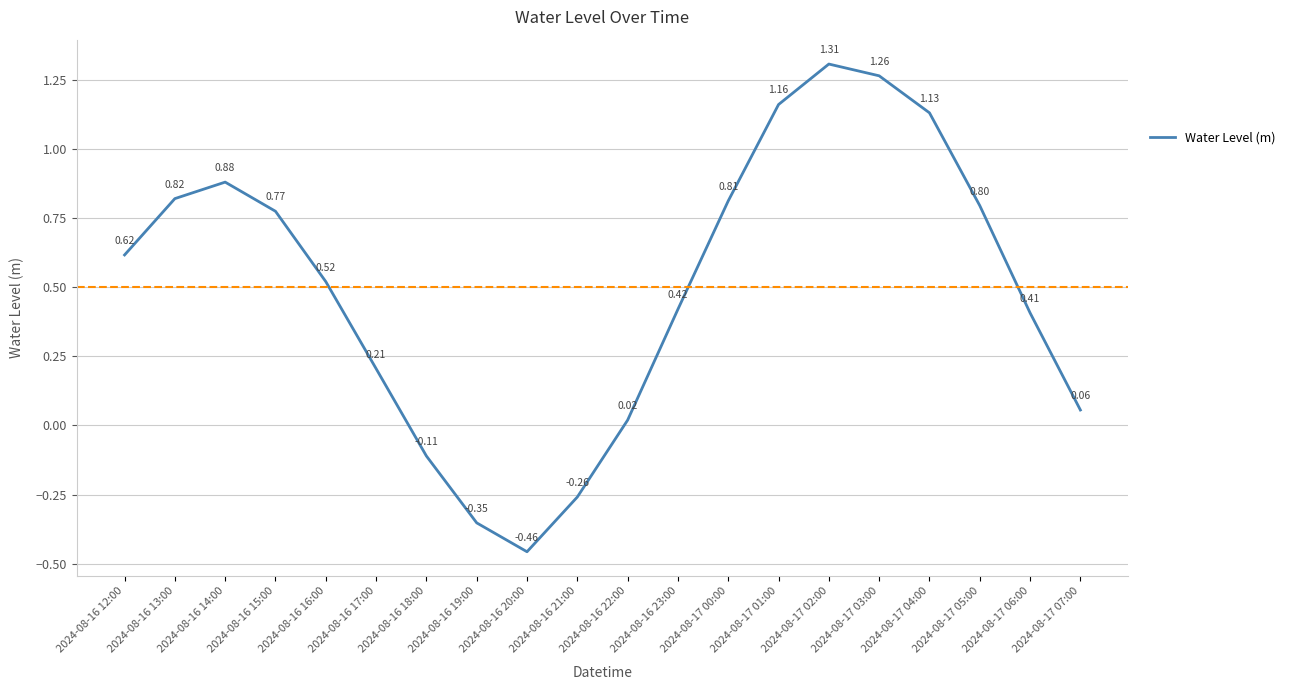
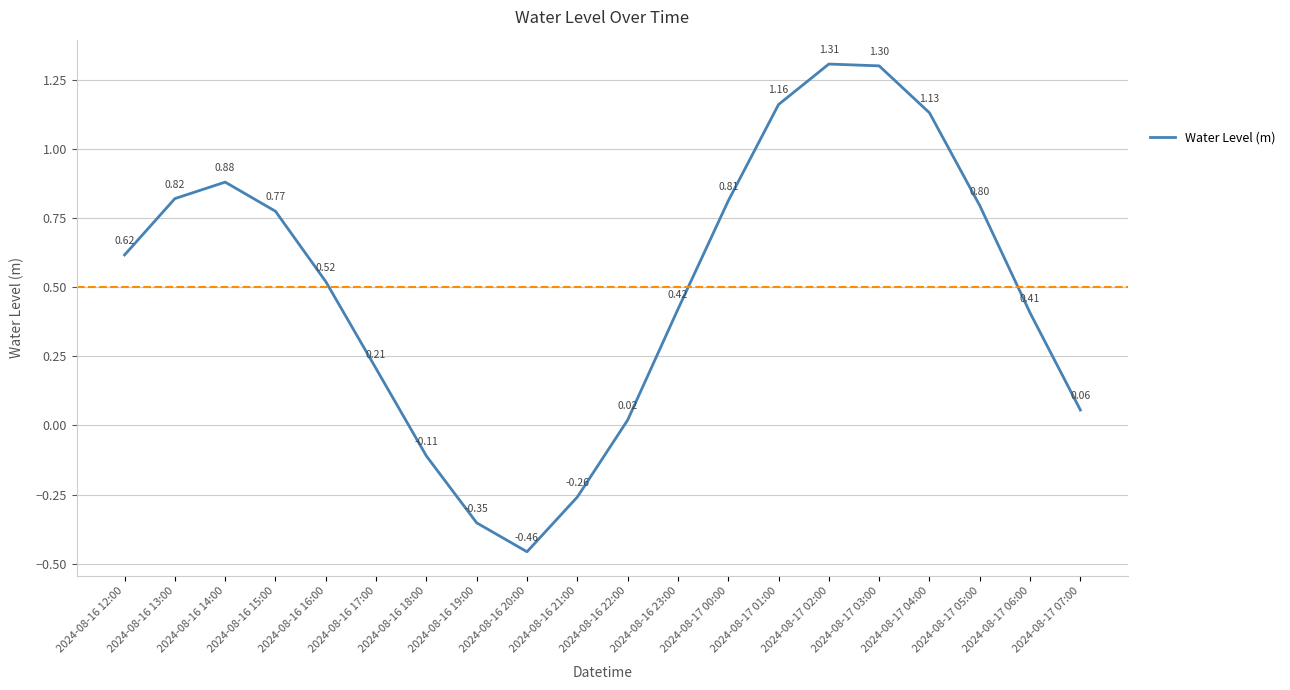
2024-08-17 03:00: 1.26 -> 1.30
